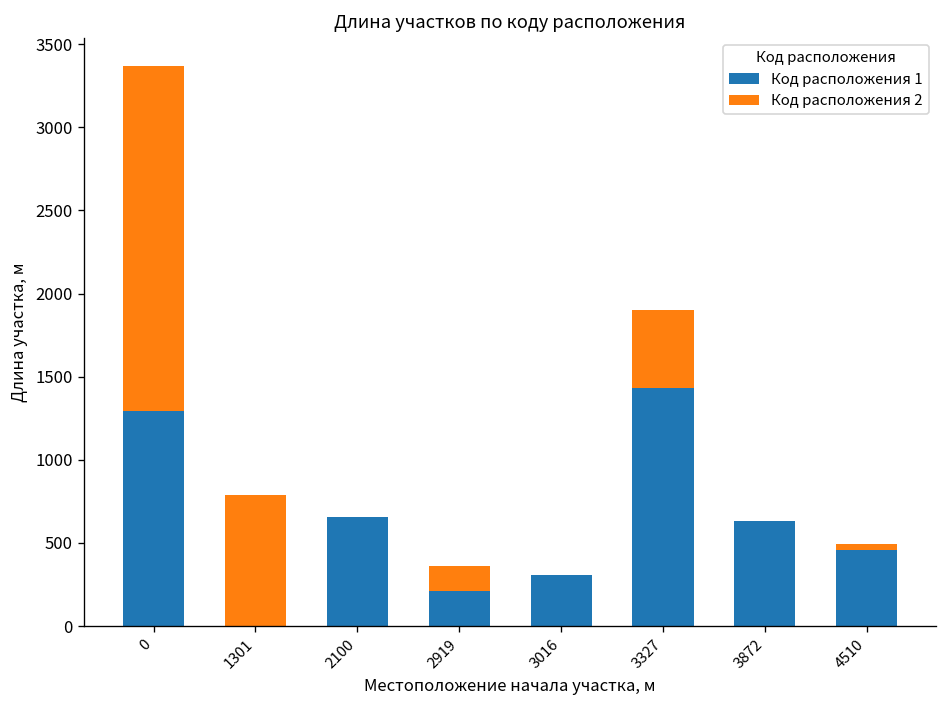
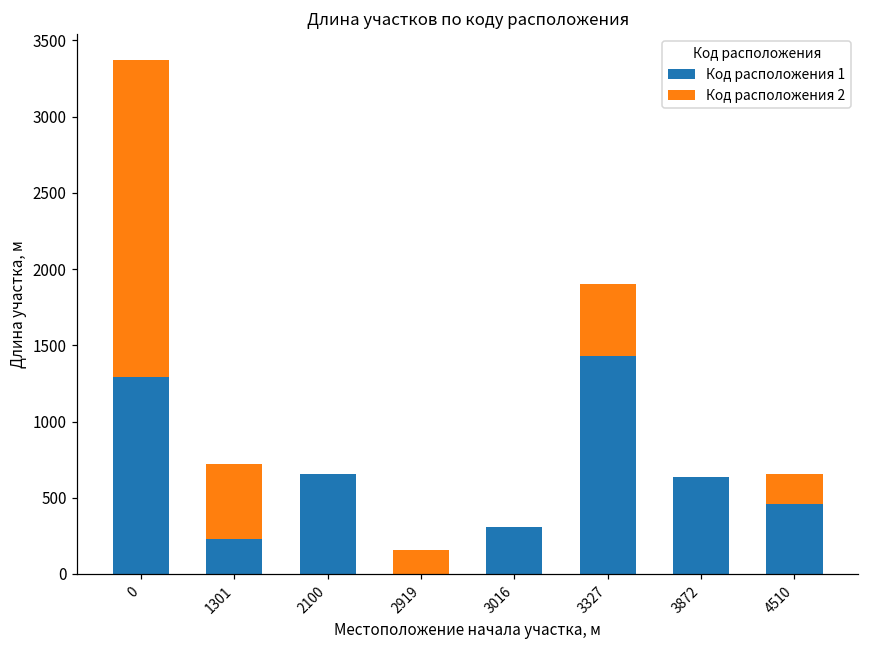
Код расположения 1, 1301: 0 -> 230
Код расположения 2, 1301: 790 -> 490
Код расположения 1, 2919: 210 -> 0
Код расположения 2, 4510: 40 -> 200
